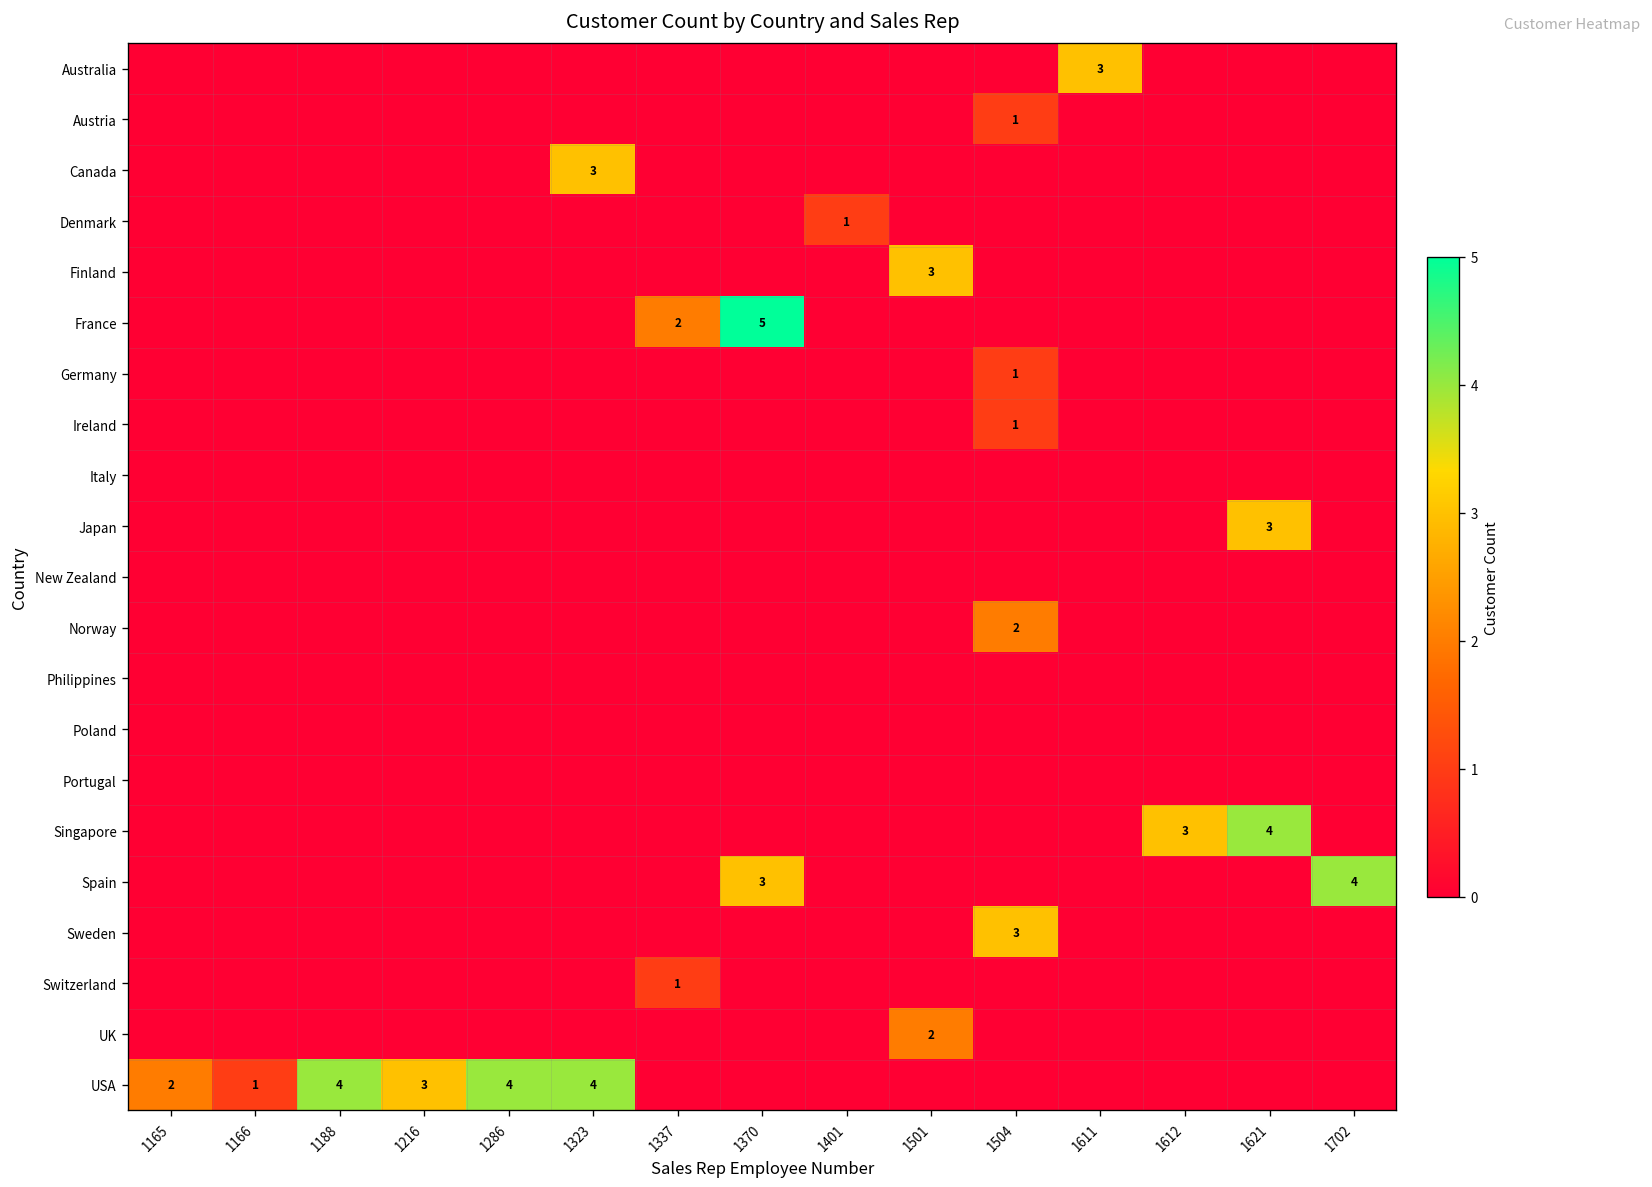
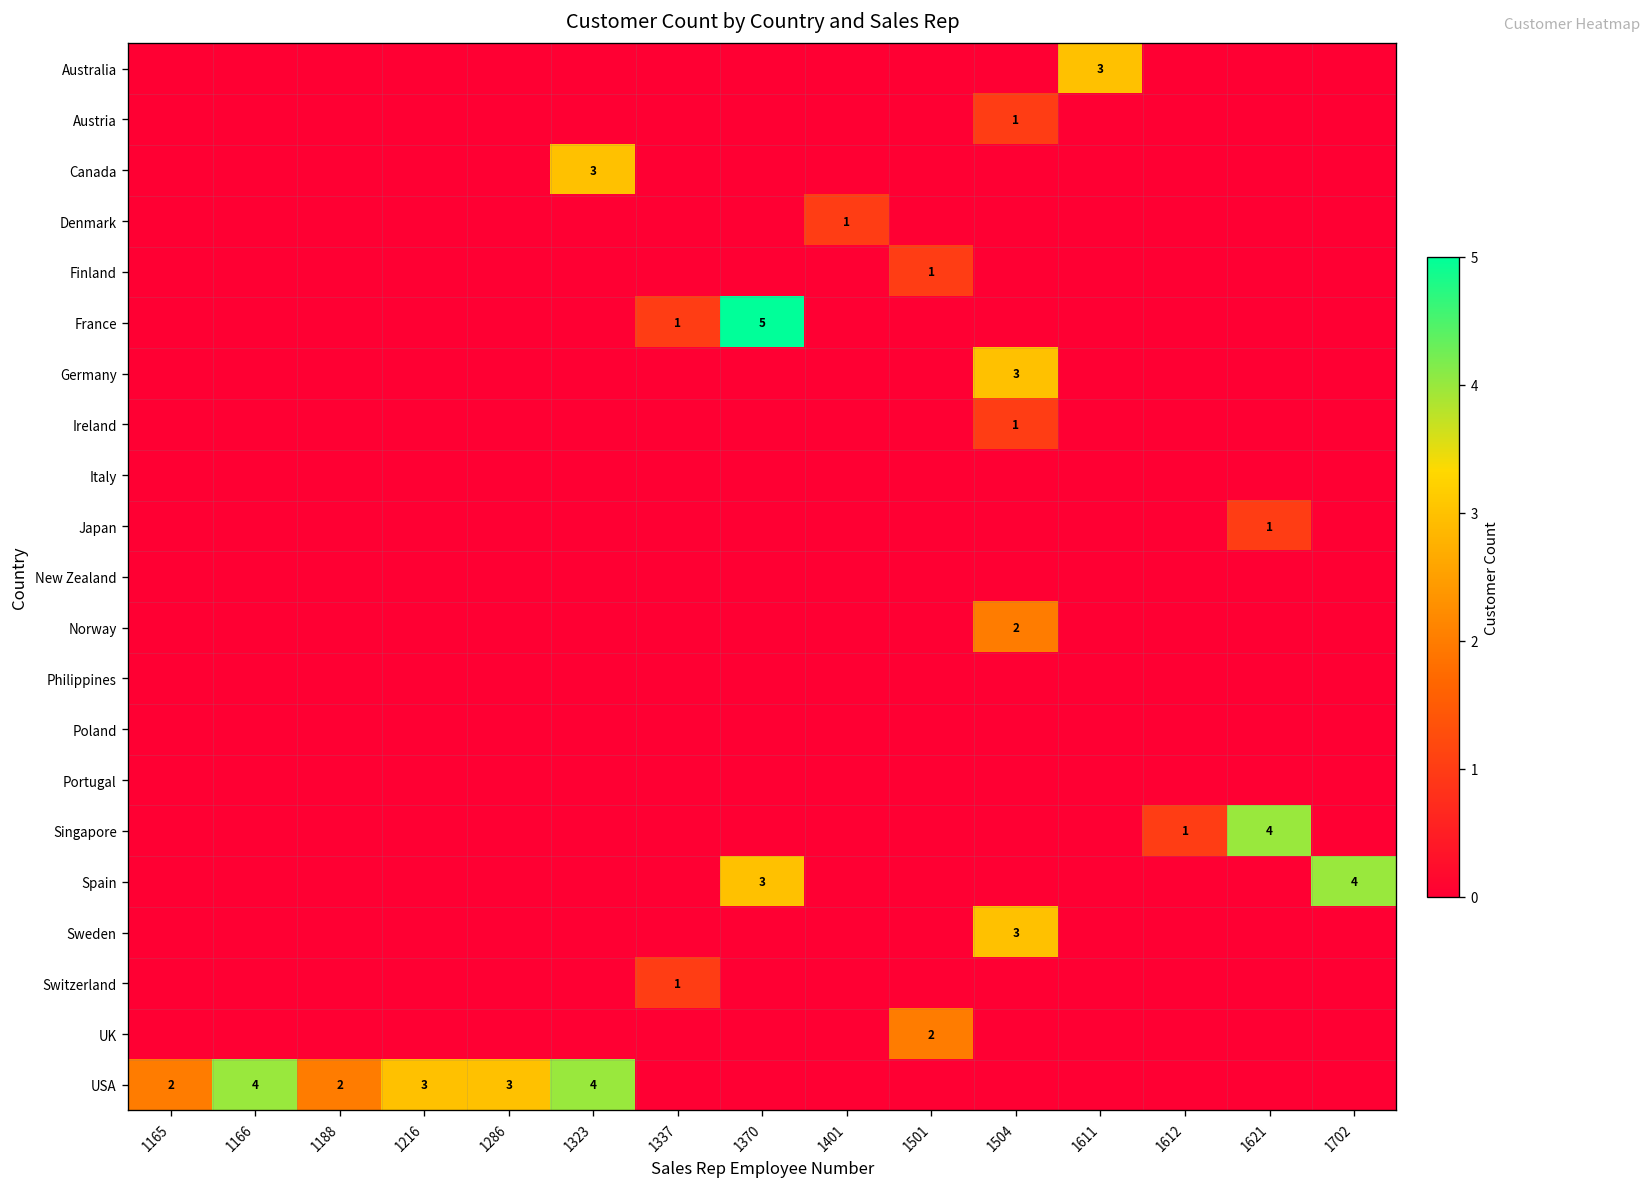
Finland, 1501: 3 -> 1
France, 1337: 2 -> 1
Germany, 1504: 1 -> 3
Japan, 1621: 3 -> 1
Singapore, 1612: 3 -> 1
USA, 1166: 1 -> 4
USA, 1188: 4 -> 2
USA, 1286: 4 -> 3
